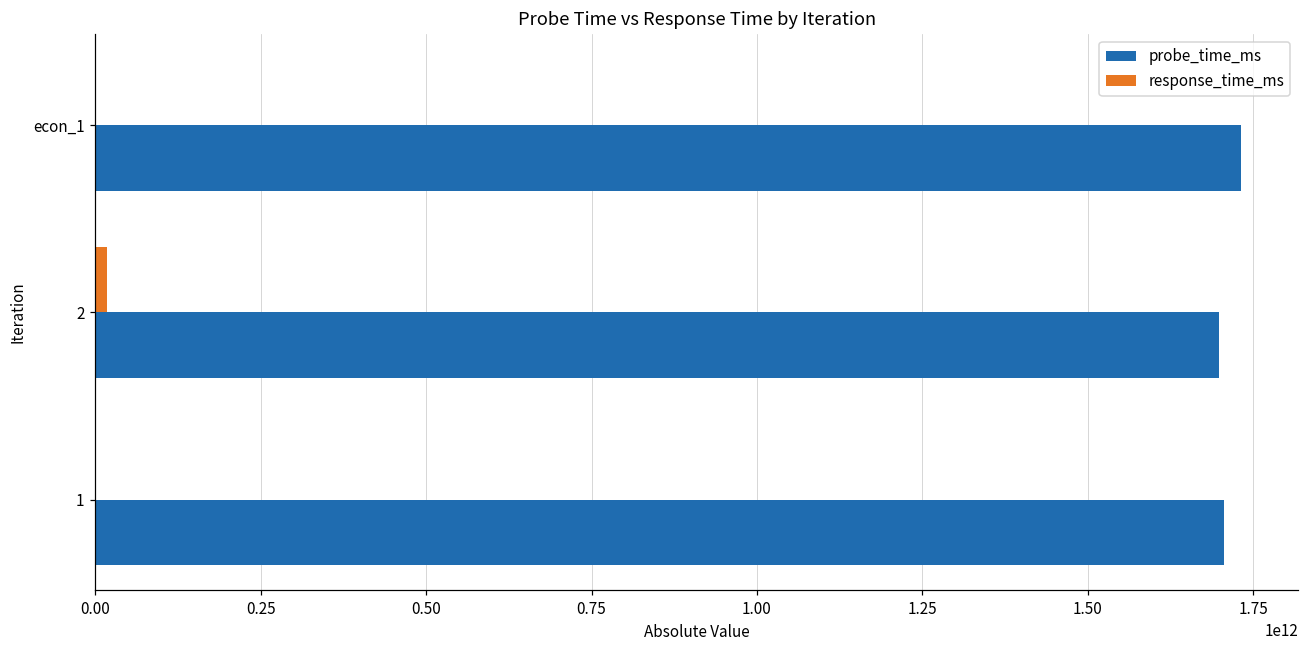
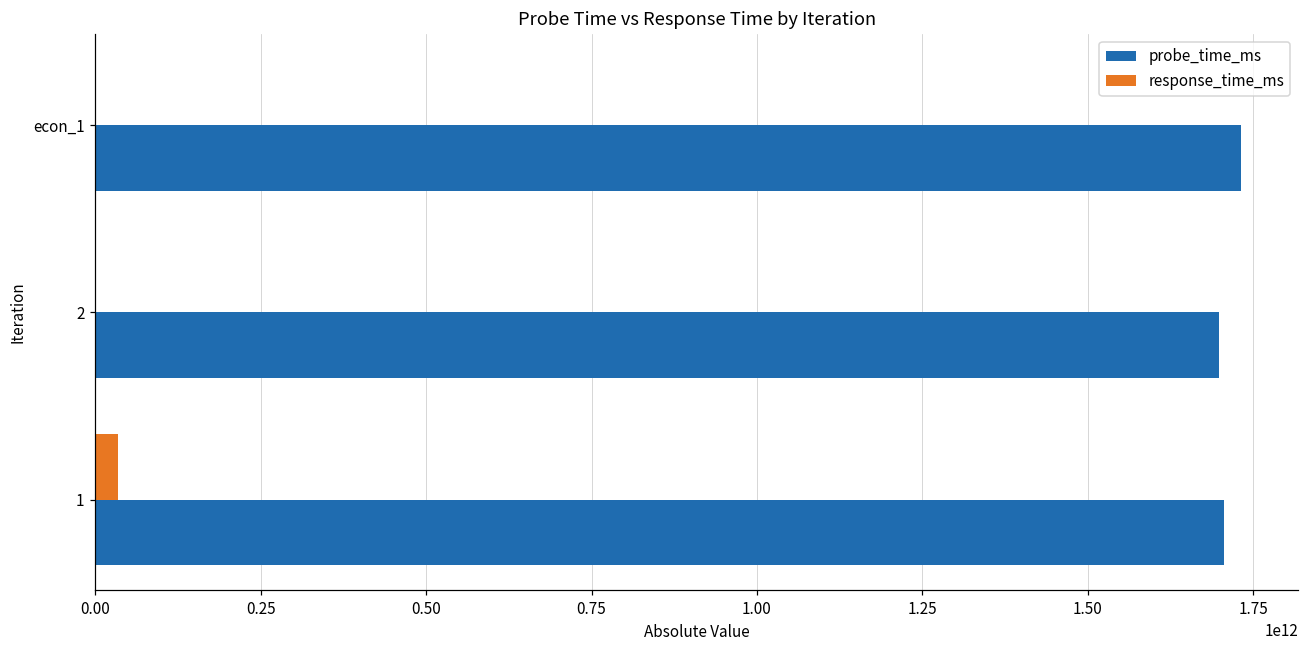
response_time_ms, 2: 20000000000 -> 0
response_time_ms, 1: 0 -> 30000000000
